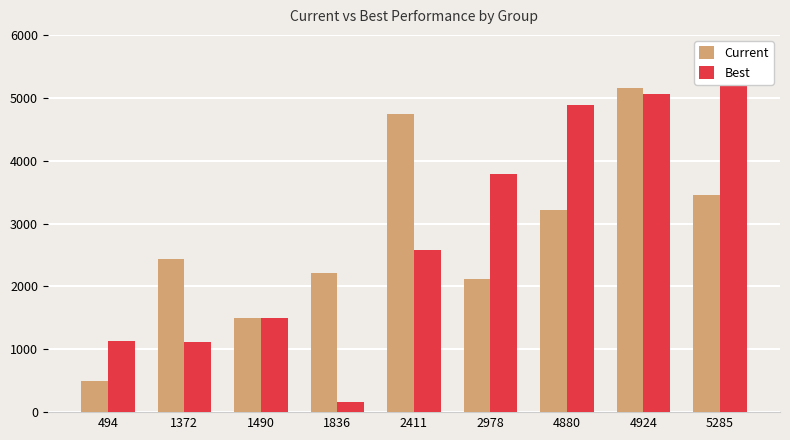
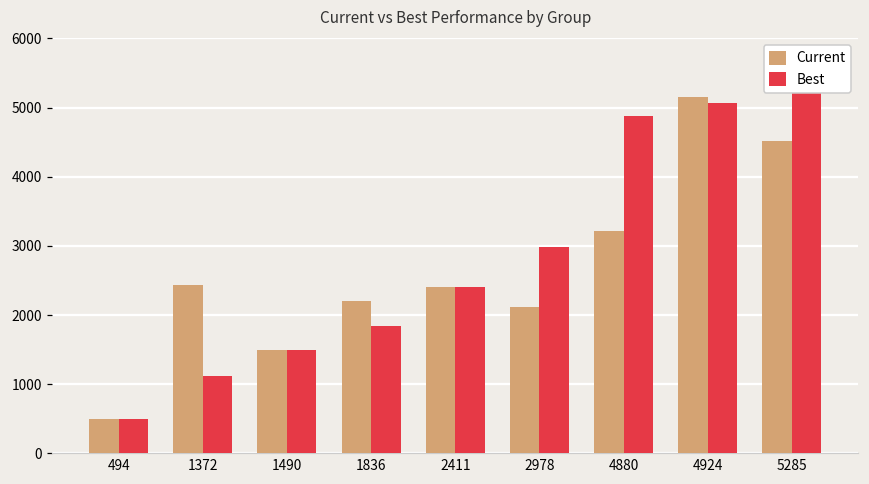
Best, 494: 1100 -> 500
Best, 1836: 200 -> 1800
Current, 2411: 4700 -> 2400
Best, 2411: 2600 -> 2400
Best, 2978: 3800 -> 3000
Current, 5285: 3400 -> 4500
